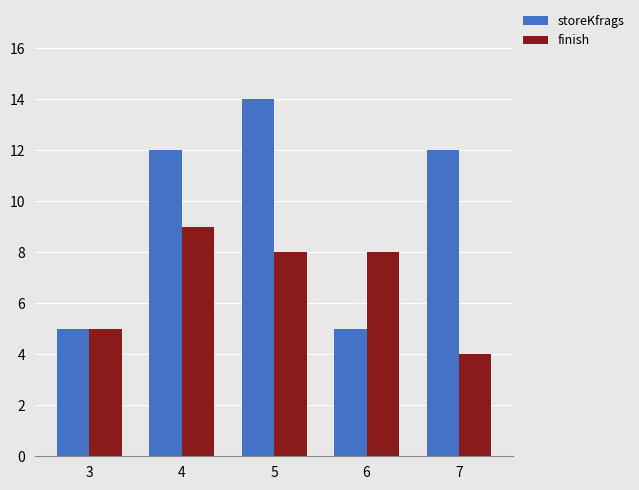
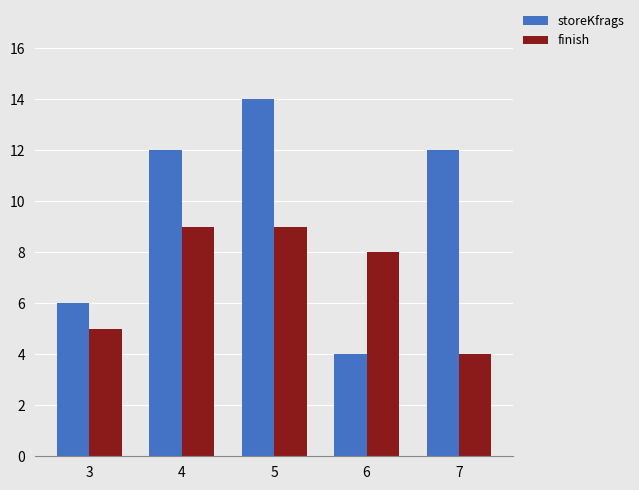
storeKfrags, 3: 5 -> 6
finish, 5: 8 -> 9
storeKfrags, 6: 5 -> 4
